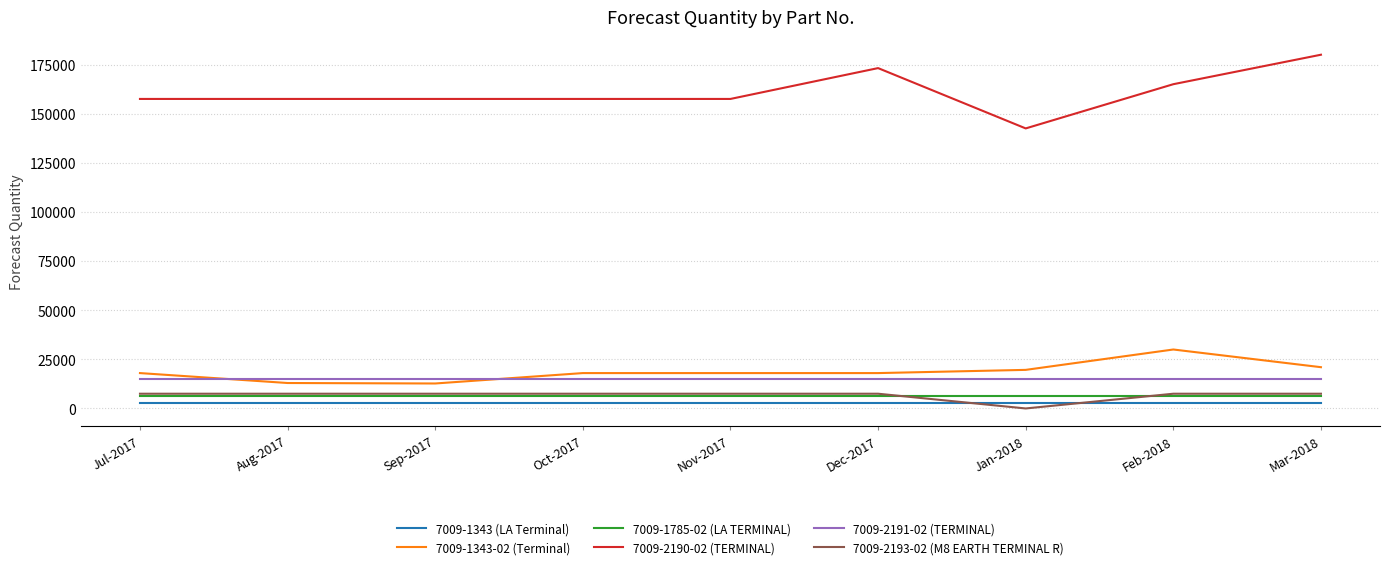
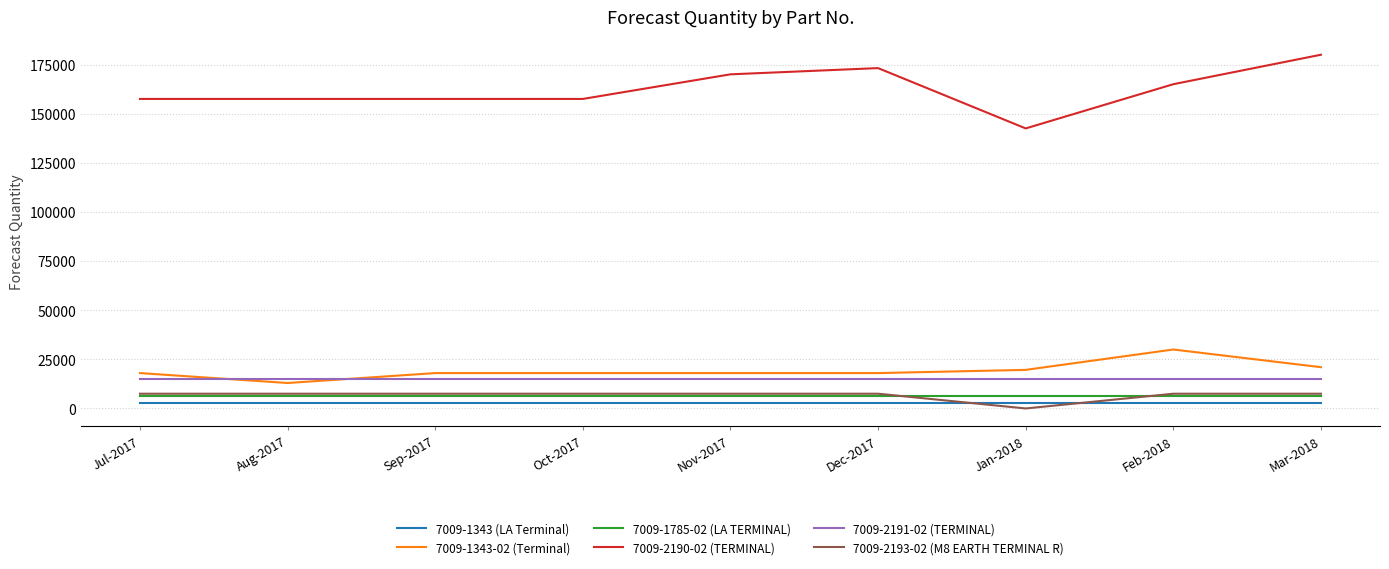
7009-1343-02 (Terminal), Sep-2017: 13000 -> 18000
7009-2190-02 (TERMINAL), Nov-2017: 158000 -> 170000
